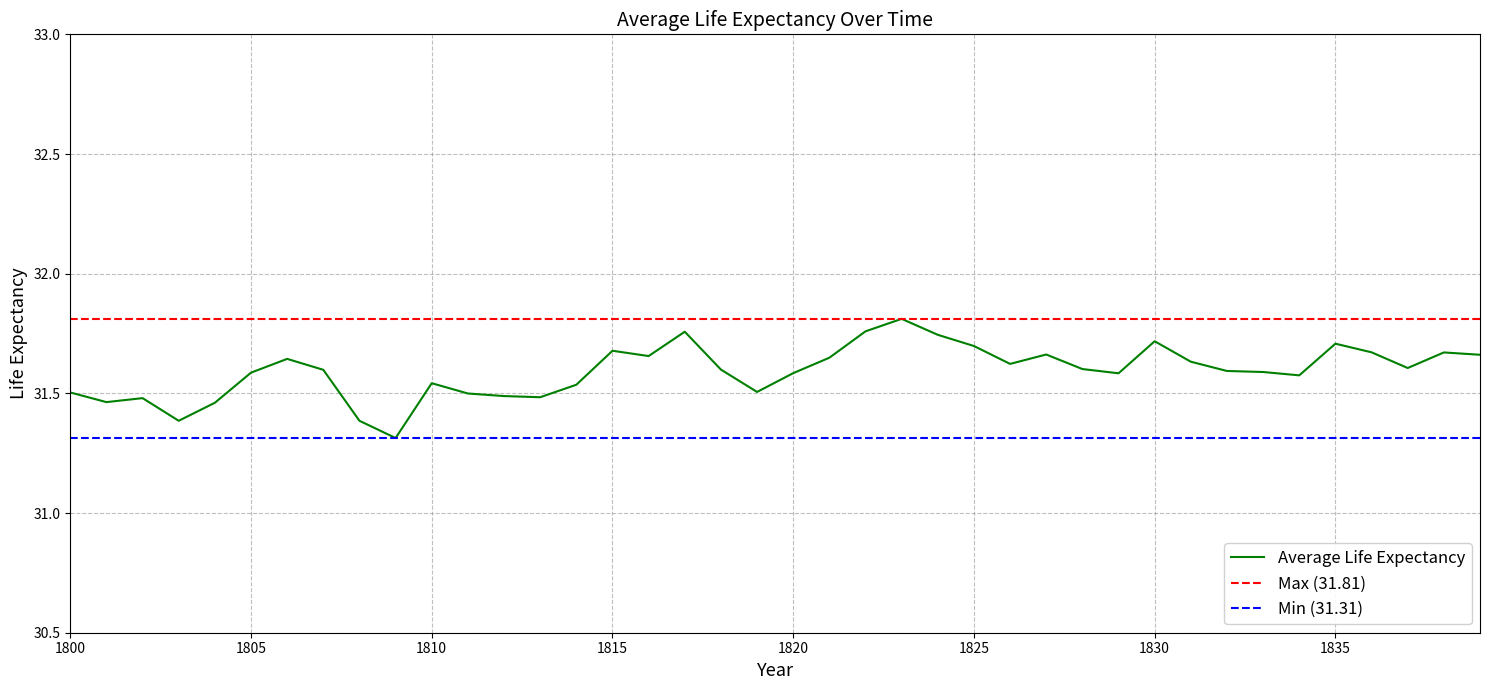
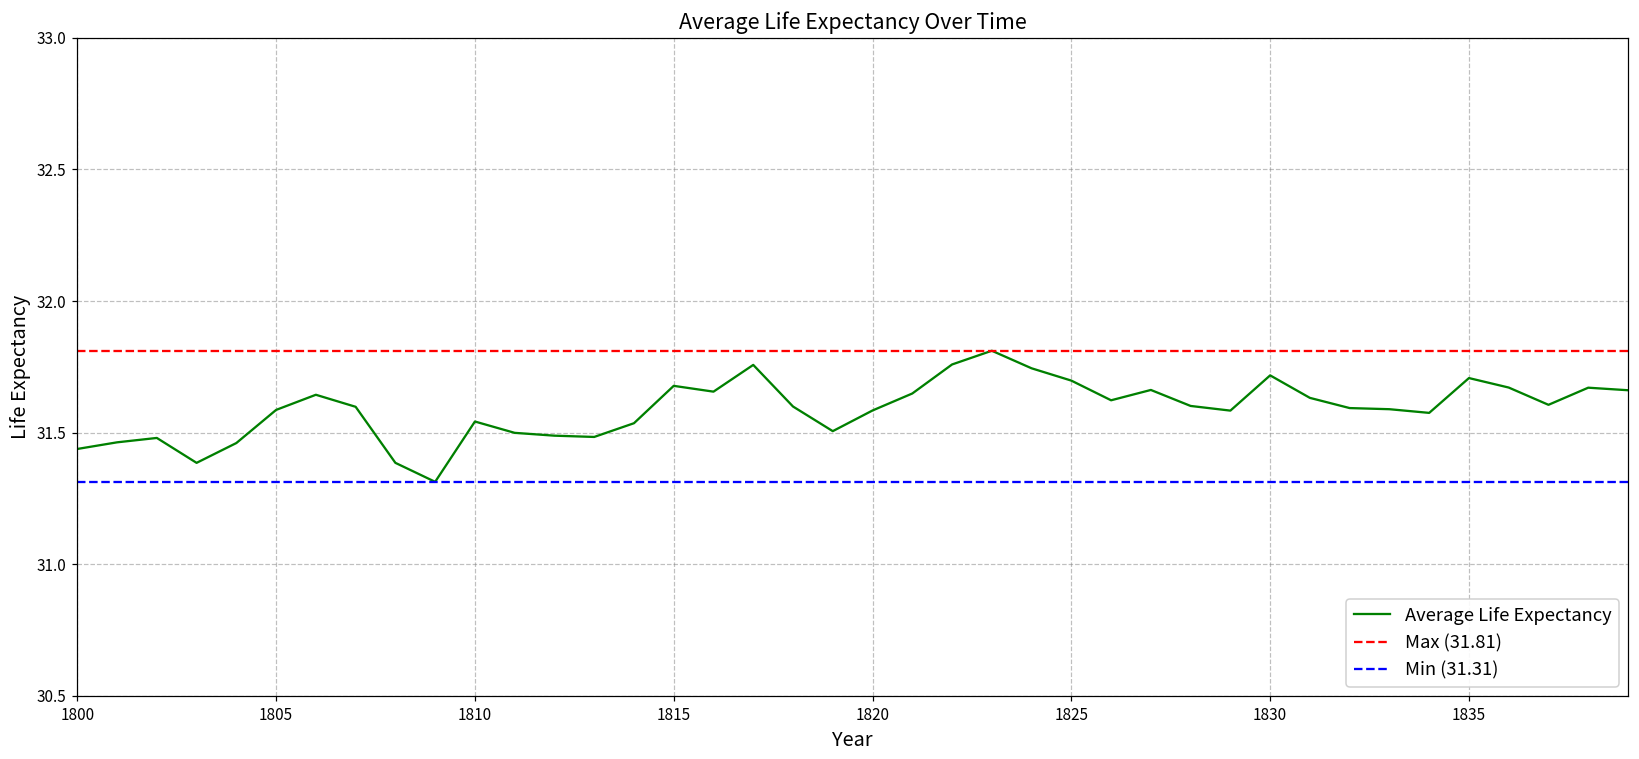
1800: 31.50 -> 31.44
